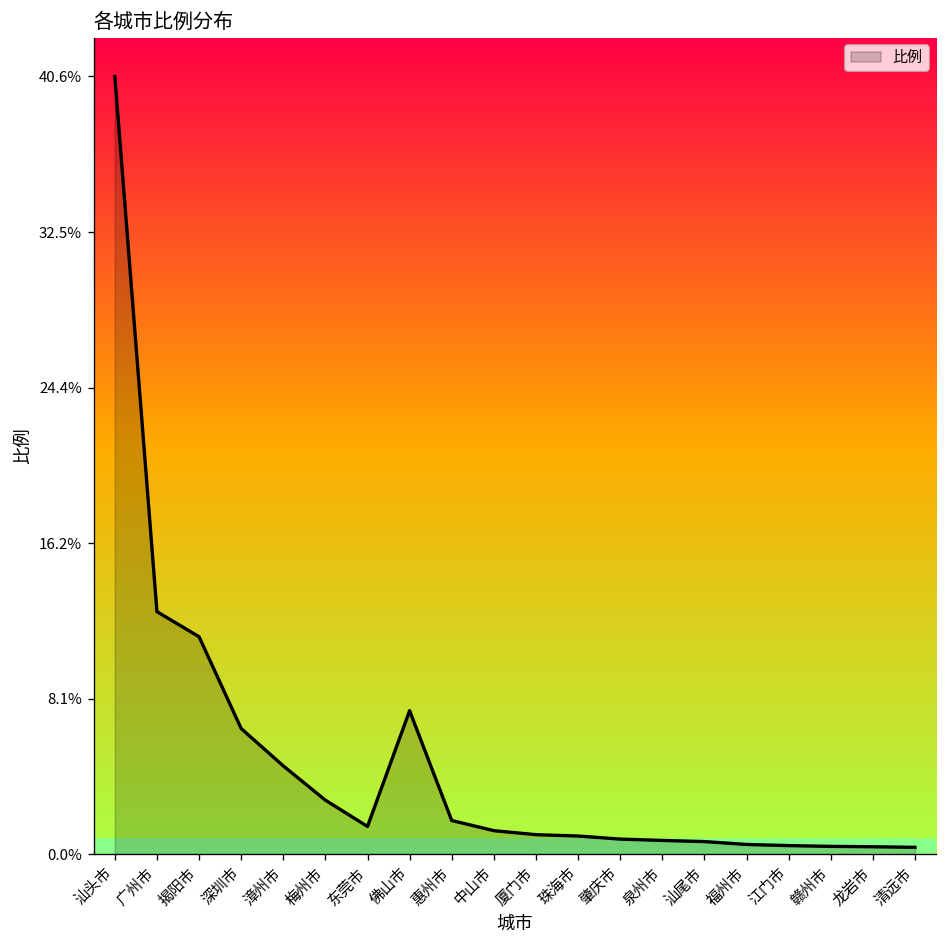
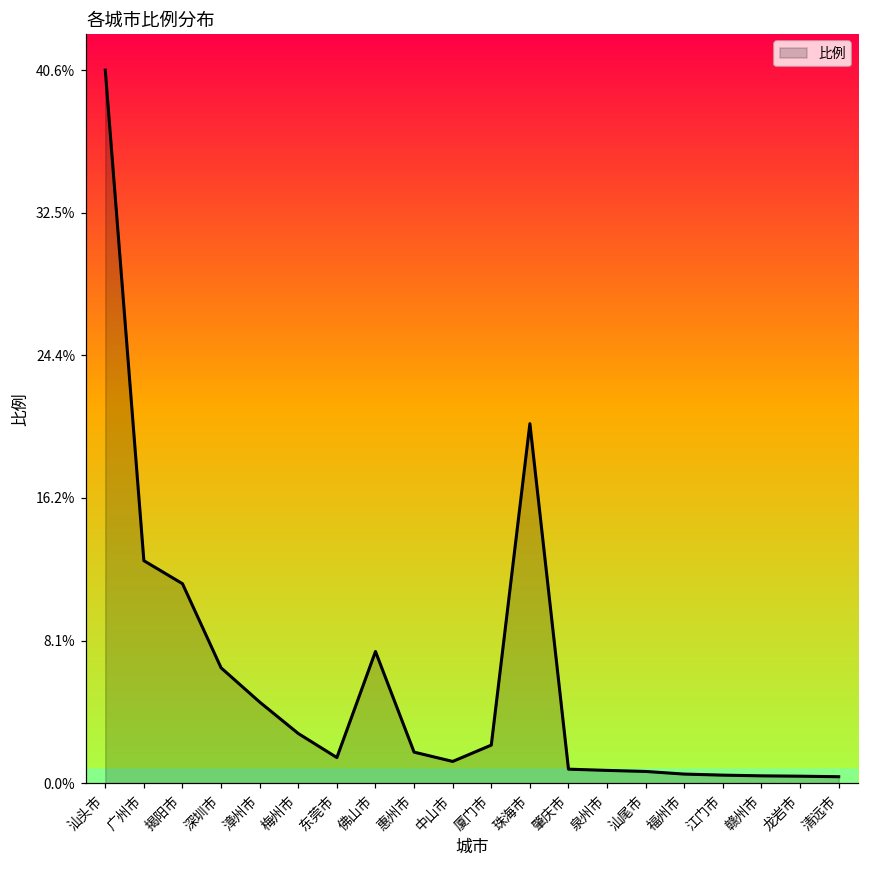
厦门市: 1.0% -> 2.2%
珠海市: 1.0% -> 20.5%
